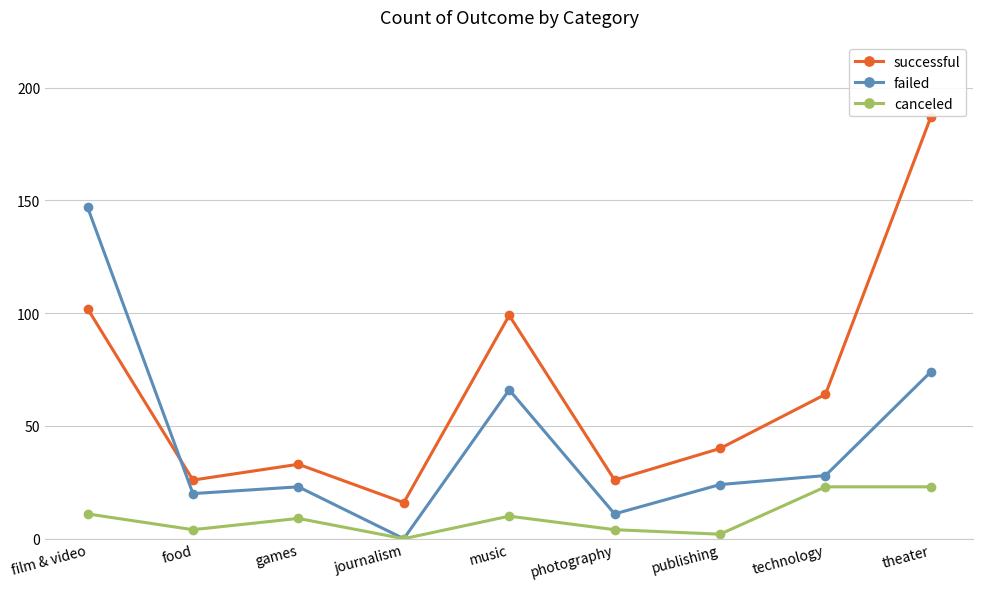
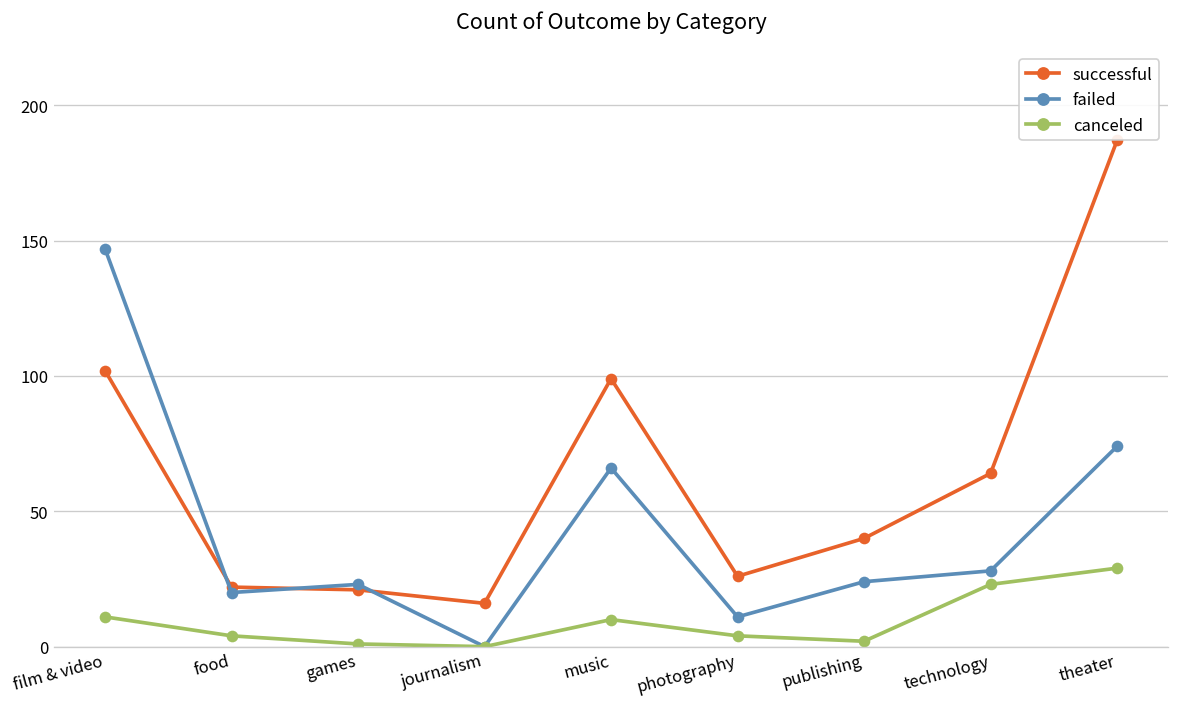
successful, food: 26 -> 22
successful, games: 33 -> 21
canceled, games: 9 -> 1
canceled, theater: 23 -> 29
